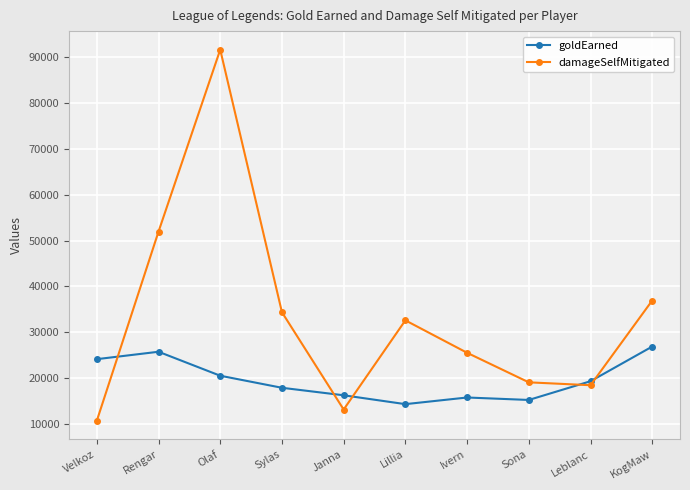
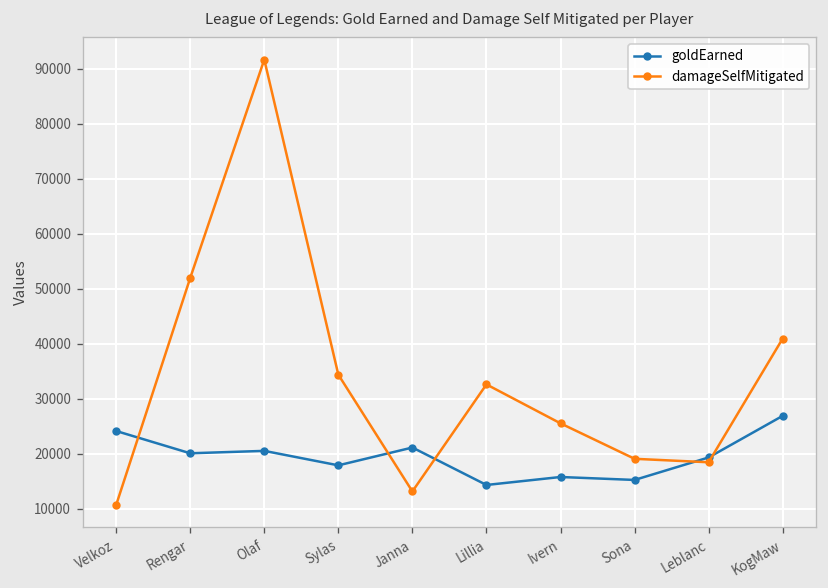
goldEarned, Rengar: 26000 -> 20000
goldEarned, Janna: 16000 -> 21000
damageSelfMitigated, KogMaw: 37000 -> 41000
